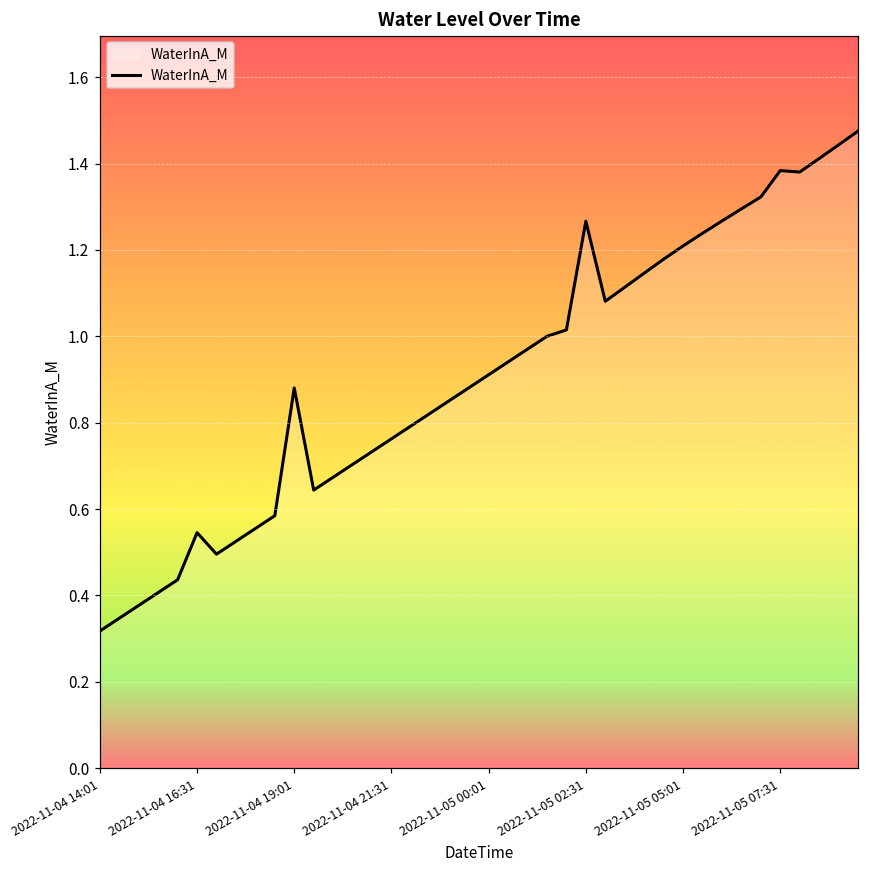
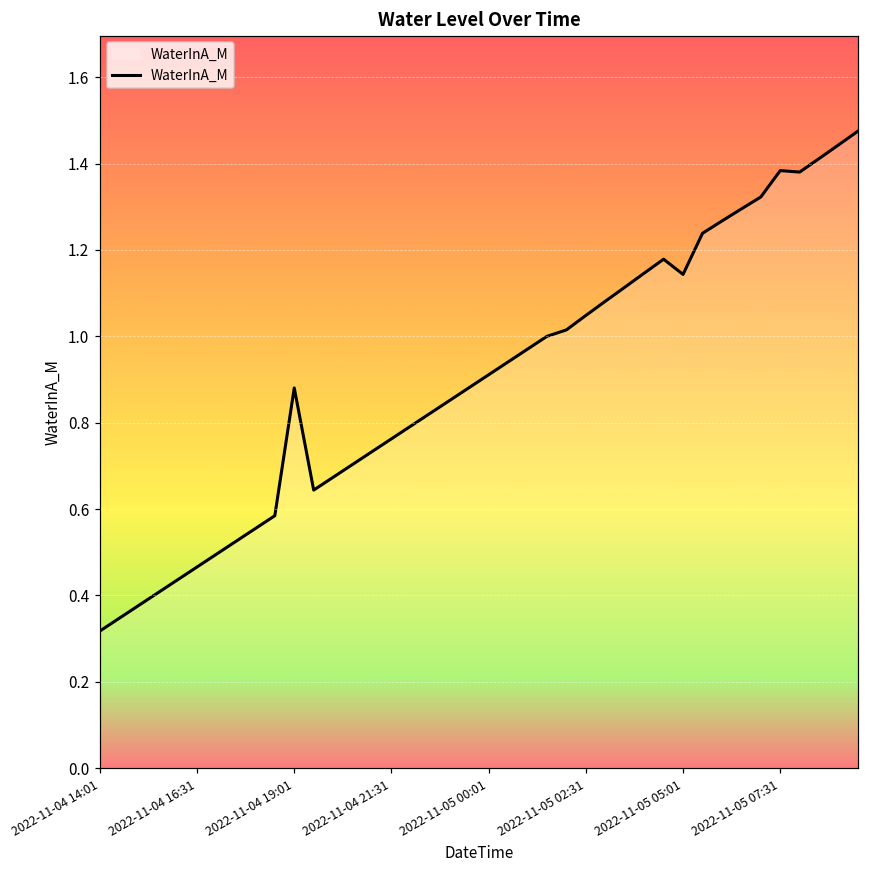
2022-11-04 16:31: 0.55 -> 0.47
2022-11-05 02:31: 1.27 -> 1.05
2022-11-05 05:01: 1.21 -> 1.14
